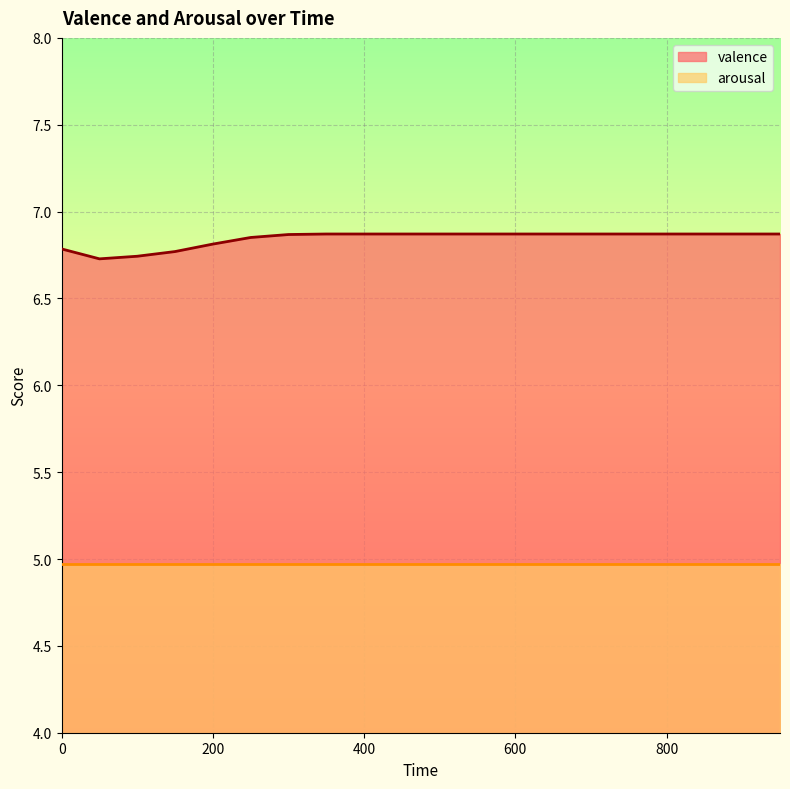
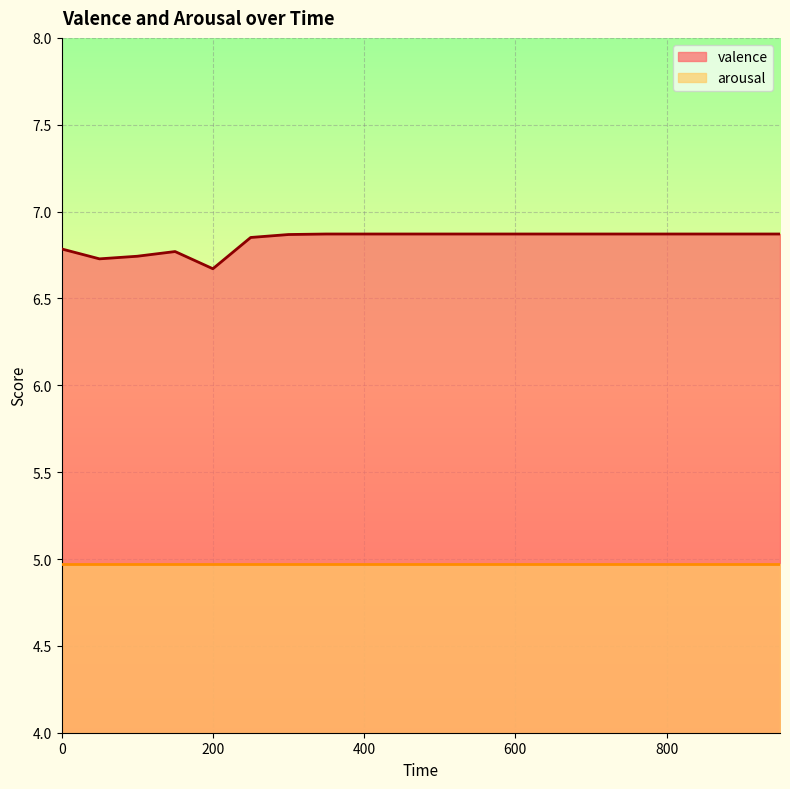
valence, 200: 6.81 -> 6.67
